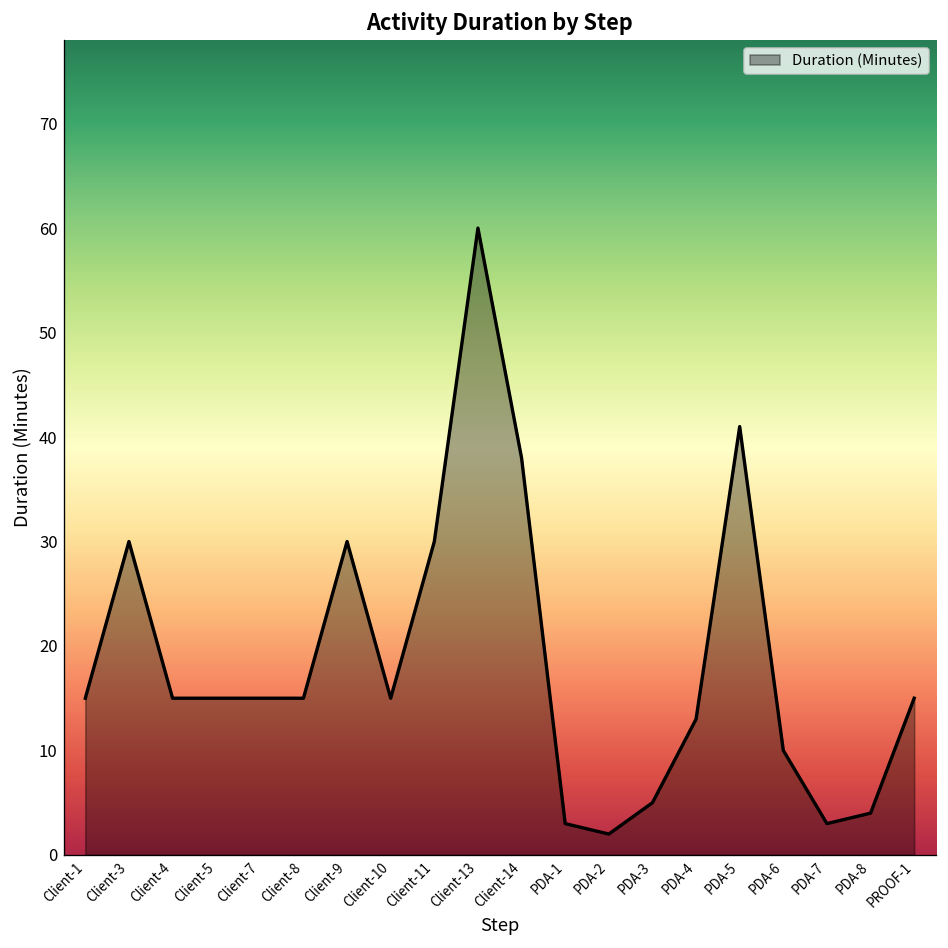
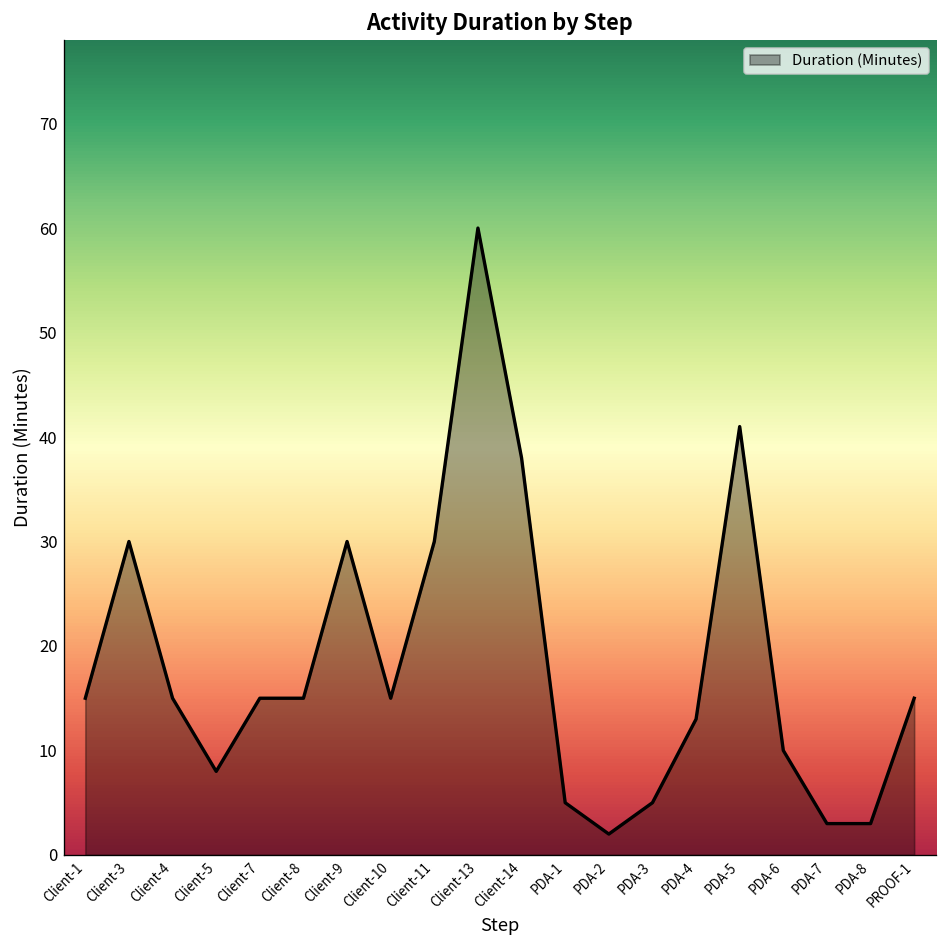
Client-5: 15 -> 8
PDA-1: 3 -> 5
PDA-8: 4 -> 3
